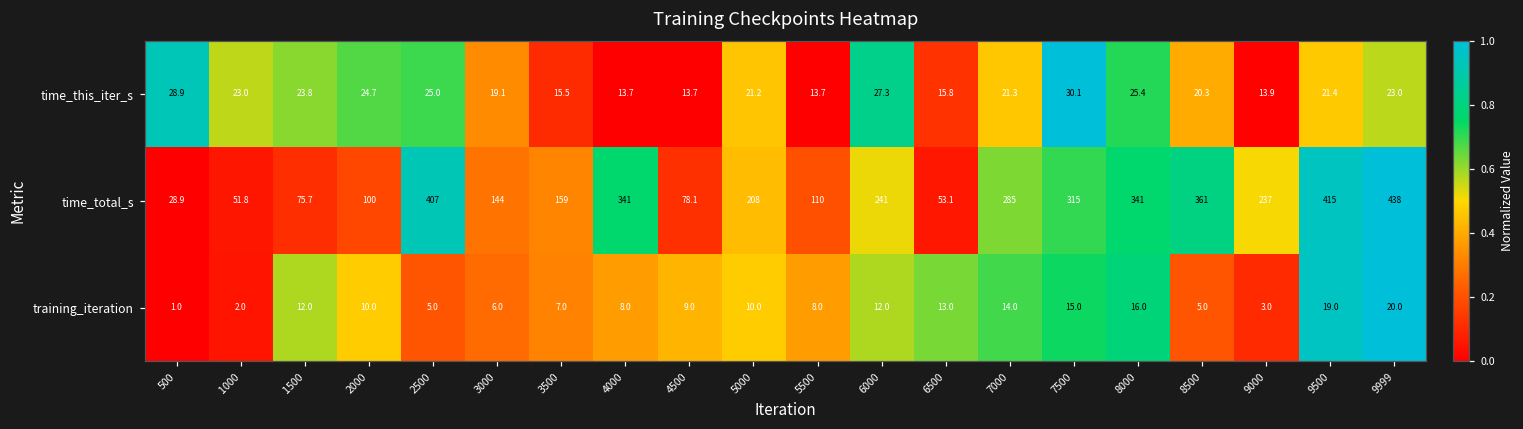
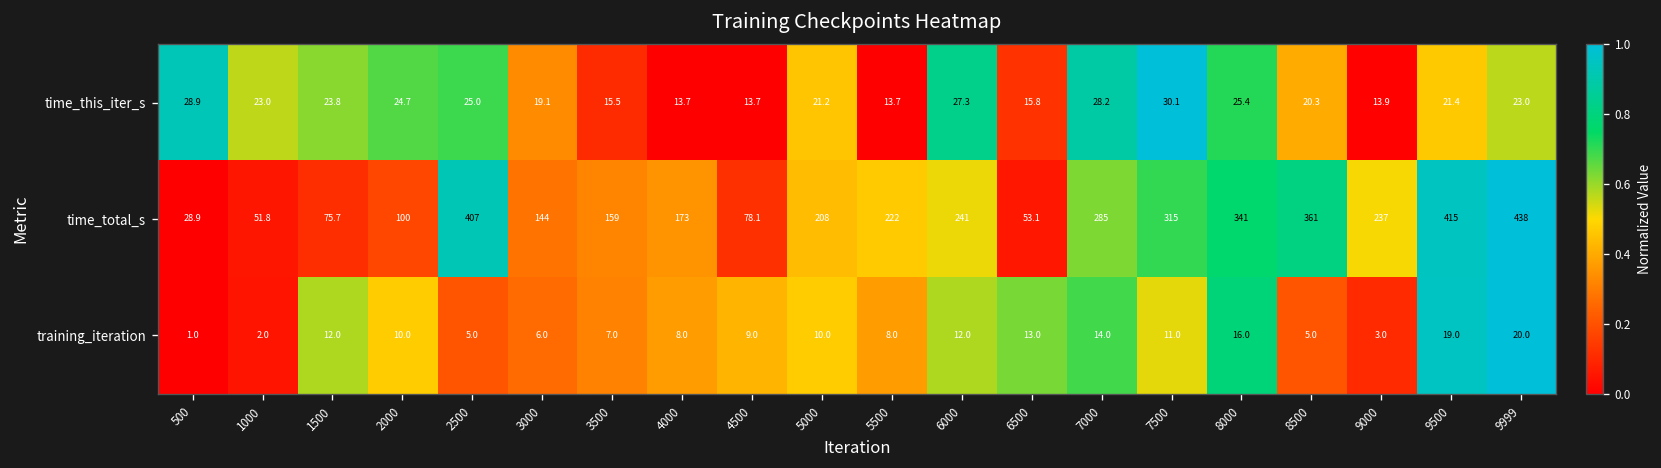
time_this_iter_s, 7000: 21.3 -> 28.2
time_total_s, 4000: 341 -> 173
time_total_s, 5500: 110 -> 222
training_iteration, 7500: 15.0 -> 11.0
